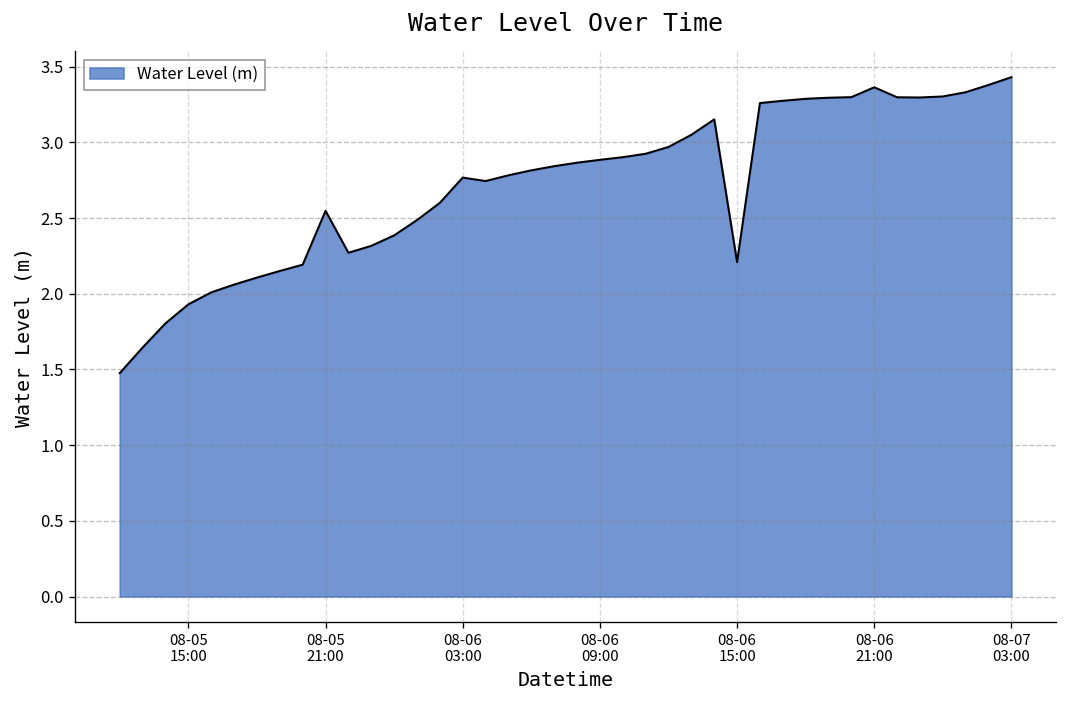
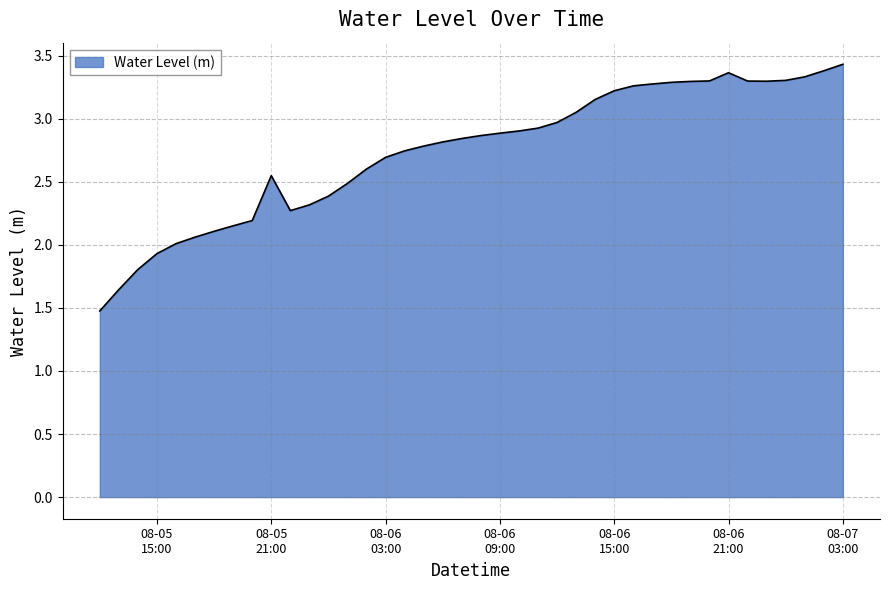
08-06 03:00: 2.77 -> 2.69
08-06 15:00: 2.21 -> 3.22
